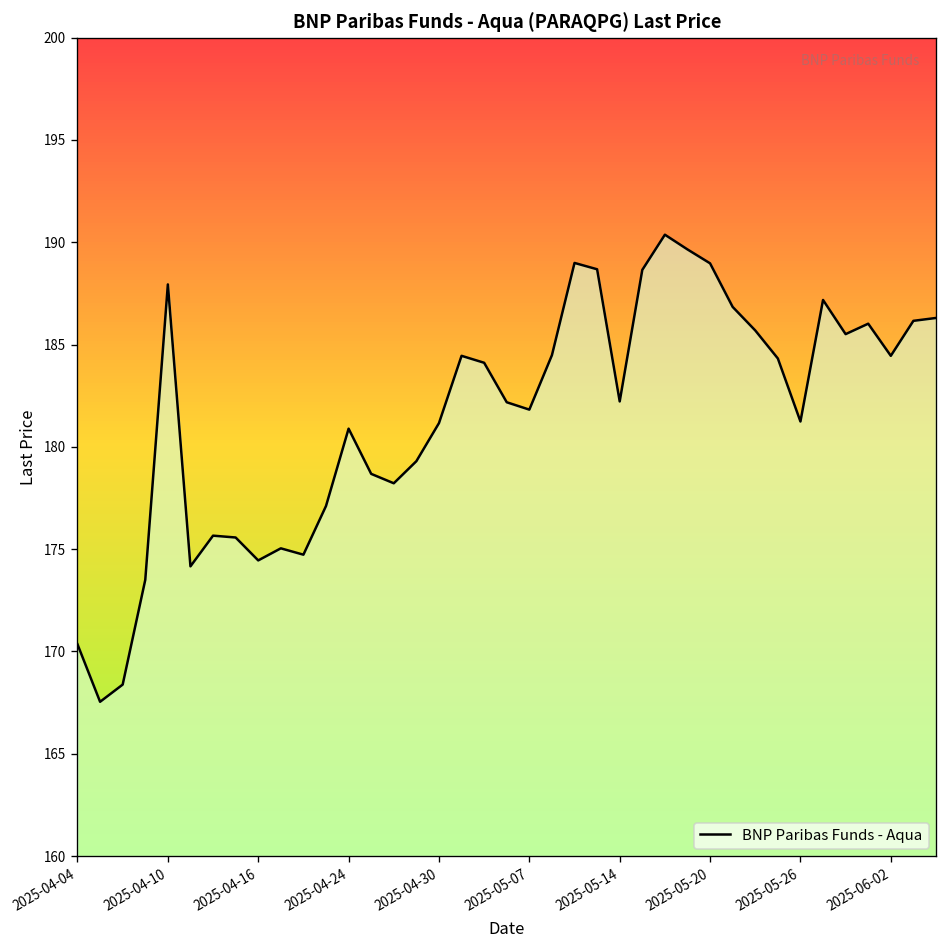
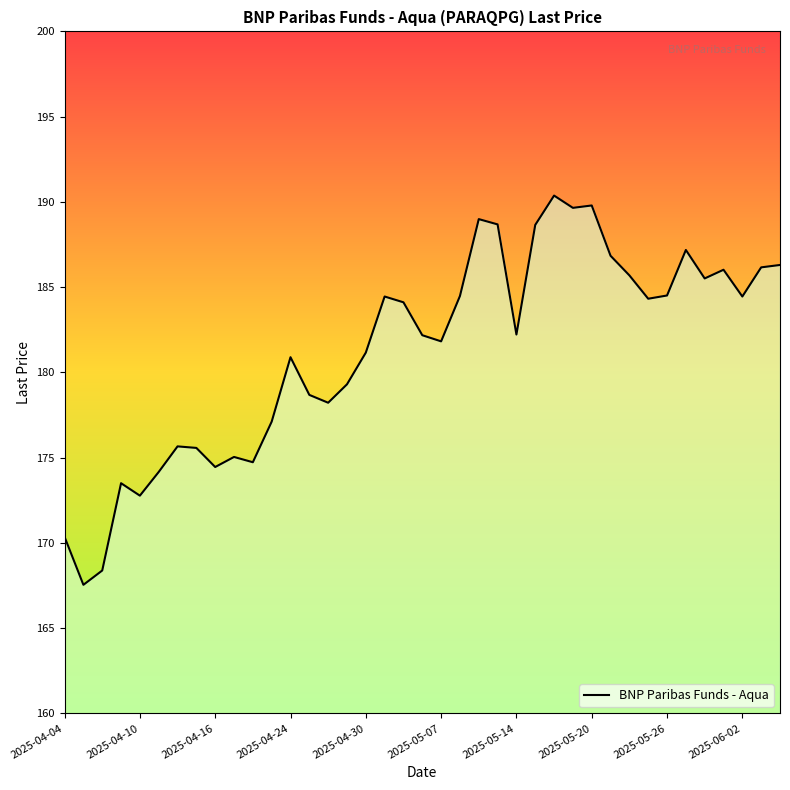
2025-04-10: 187.9 -> 172.8
2025-05-20: 189.0 -> 189.8
2025-05-26: 181.2 -> 184.5
